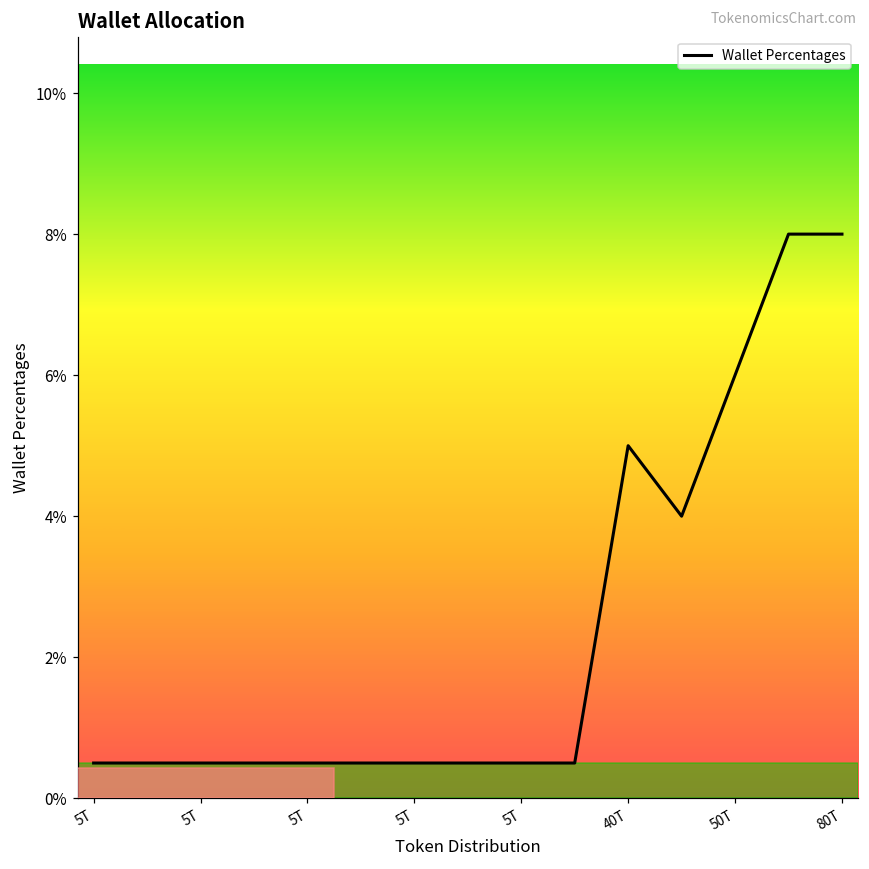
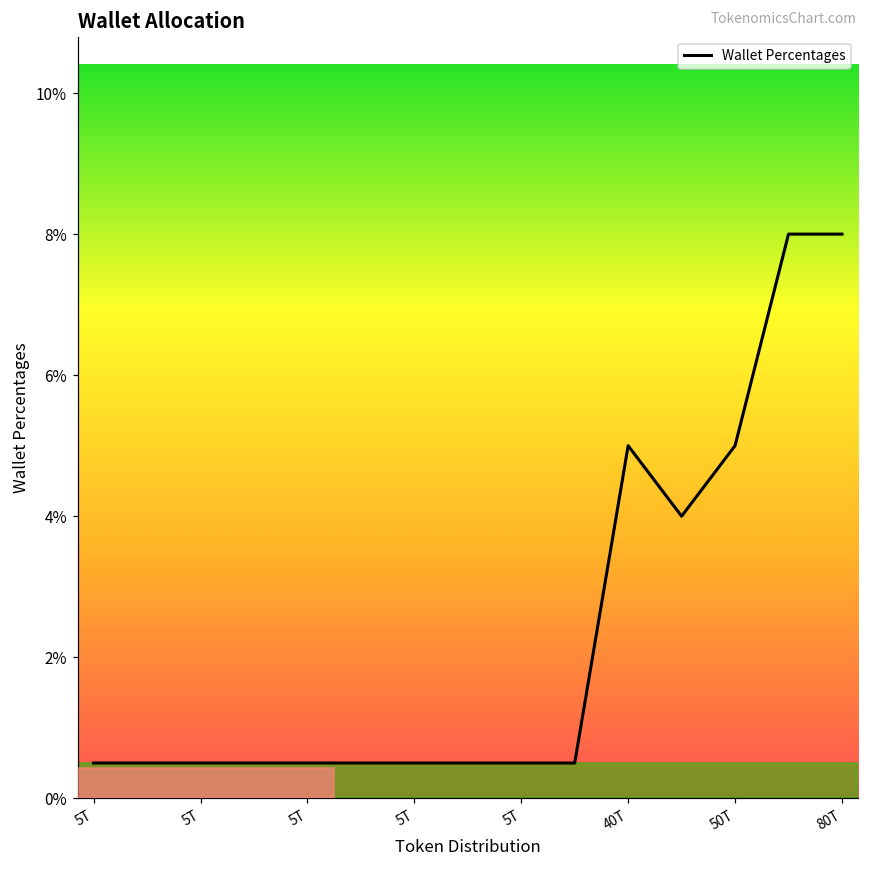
50T: 6.0% -> 5.0%
